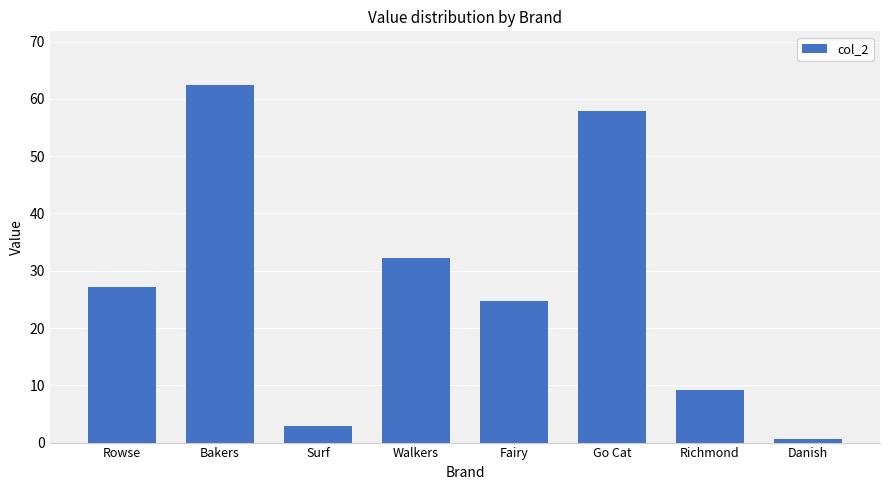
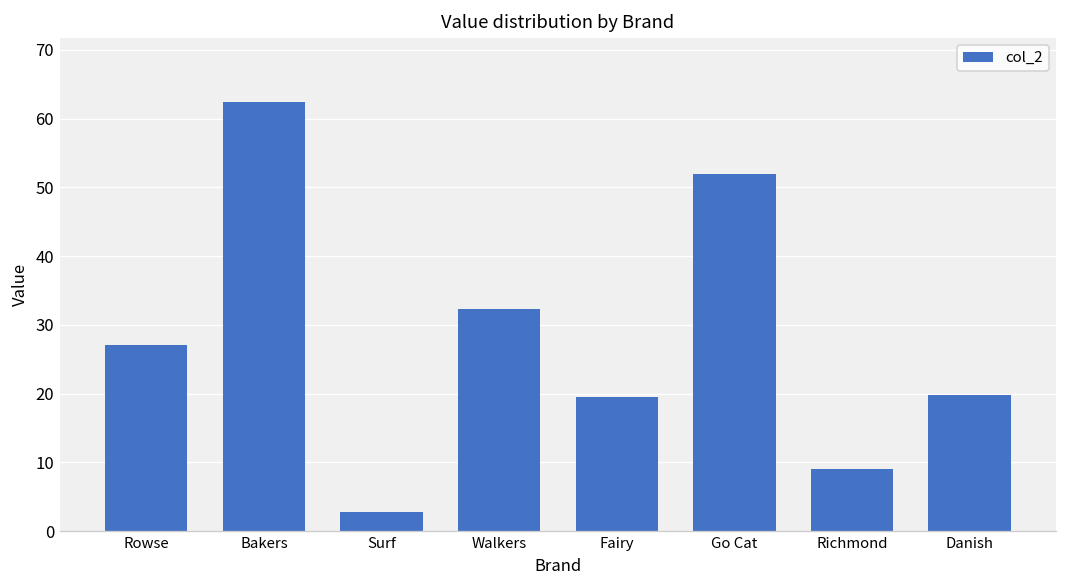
Fairy: 25 -> 20
Go Cat: 58 -> 52
Danish: 1 -> 20
